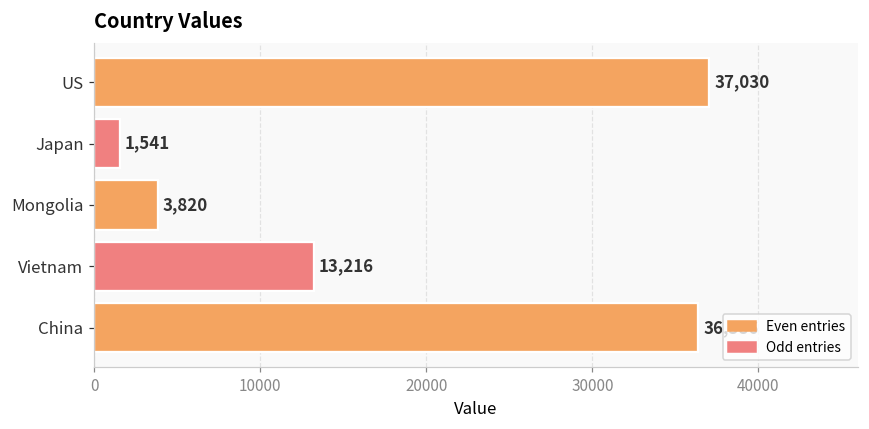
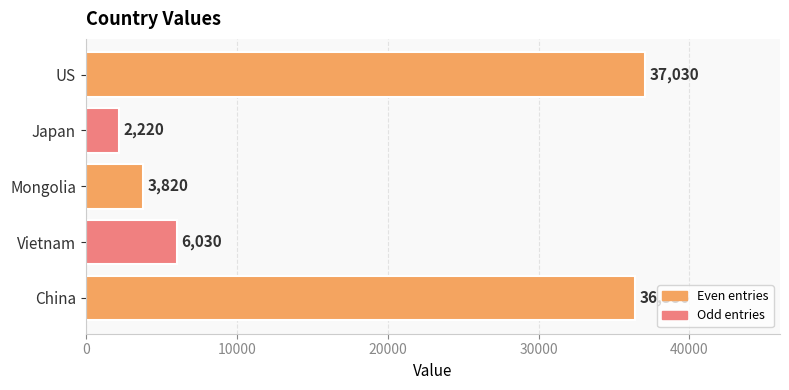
Japan: 1,541 -> 2,220
Vietnam: 13,216 -> 6,030
